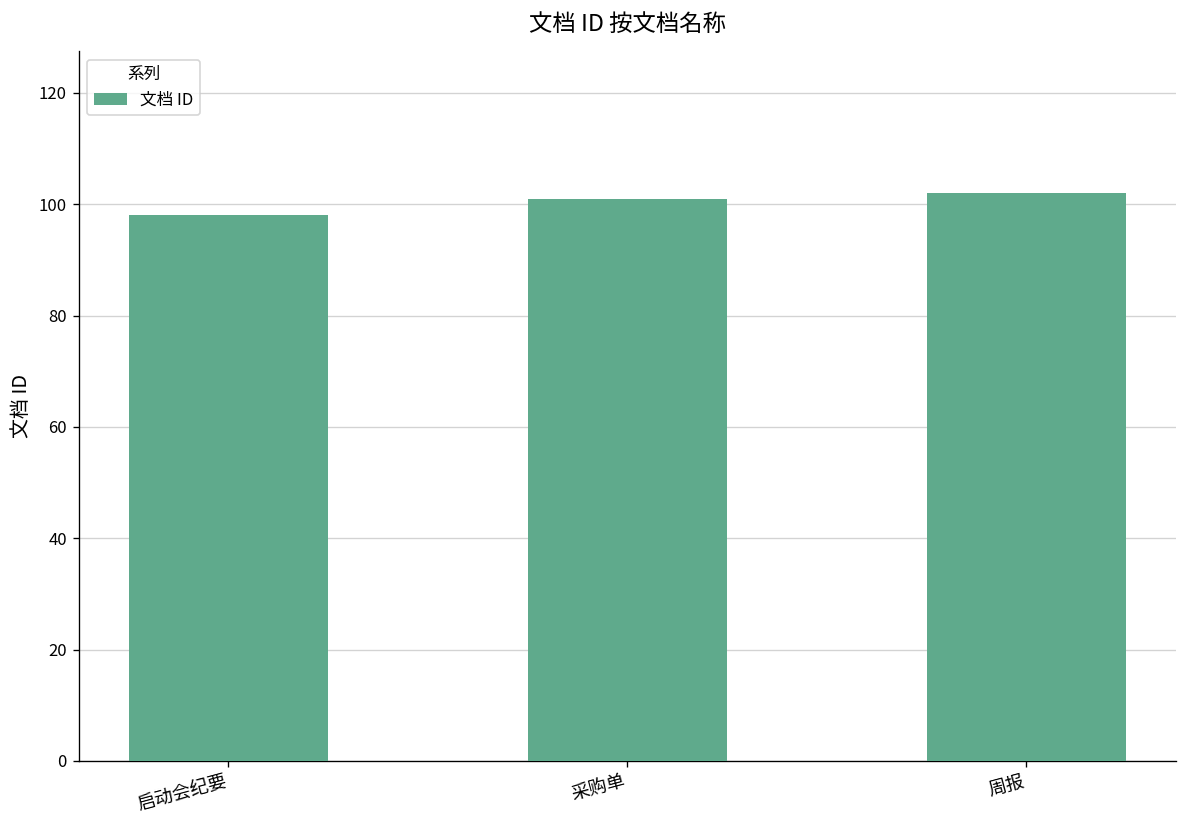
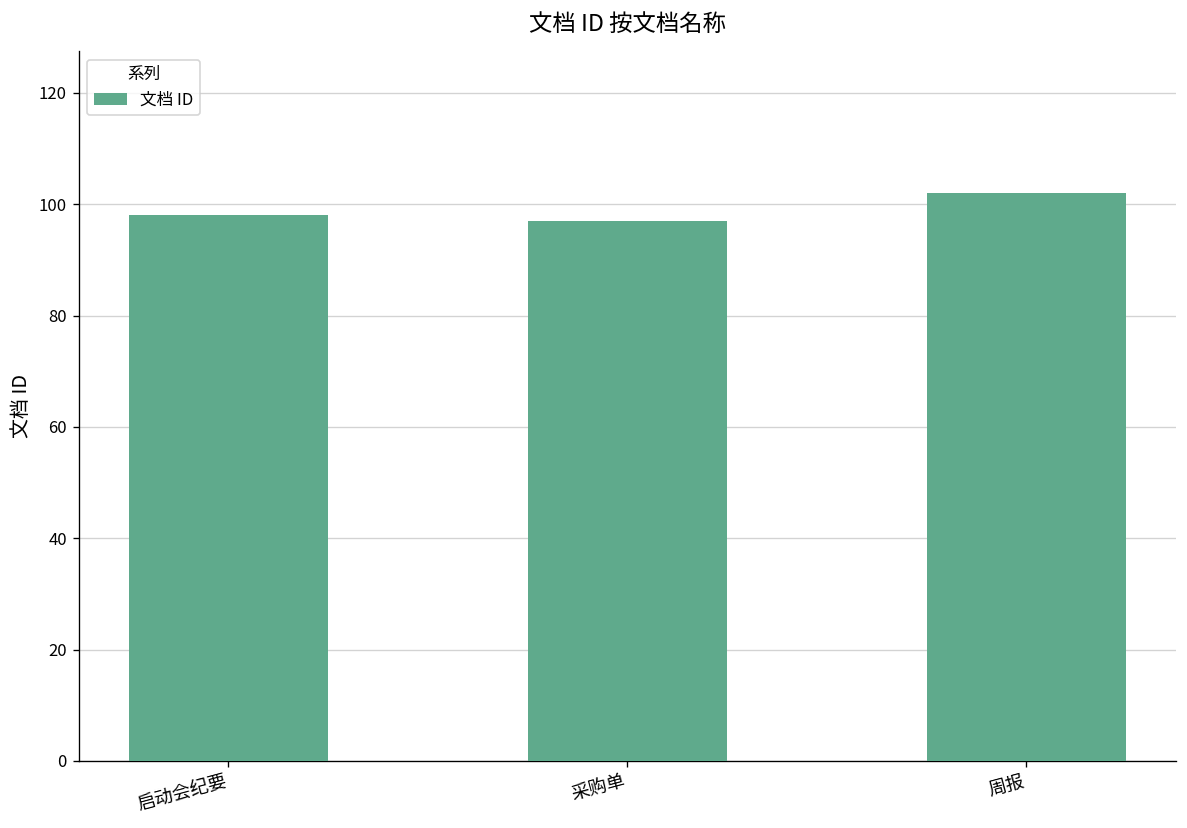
采购单: 101 -> 97
